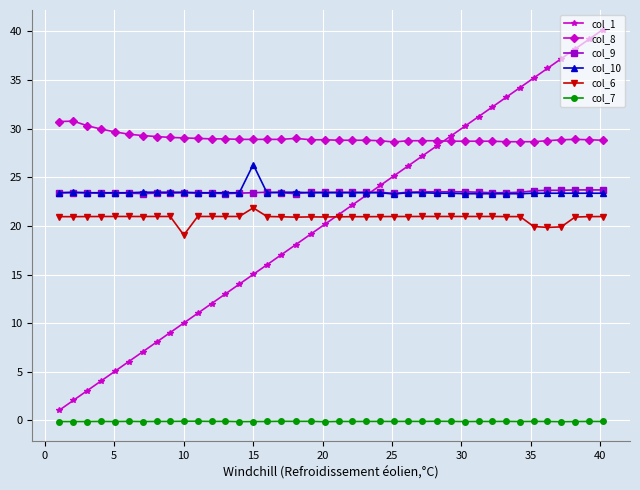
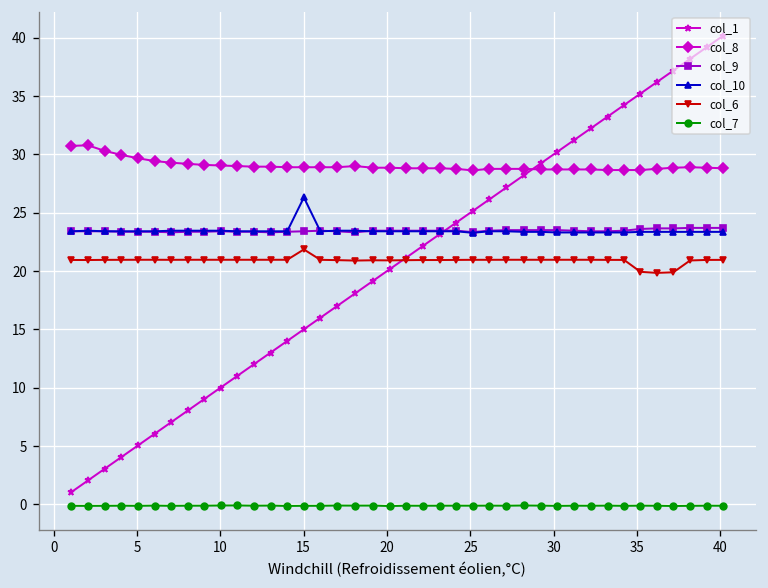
col_6, 10: 19 -> 21
